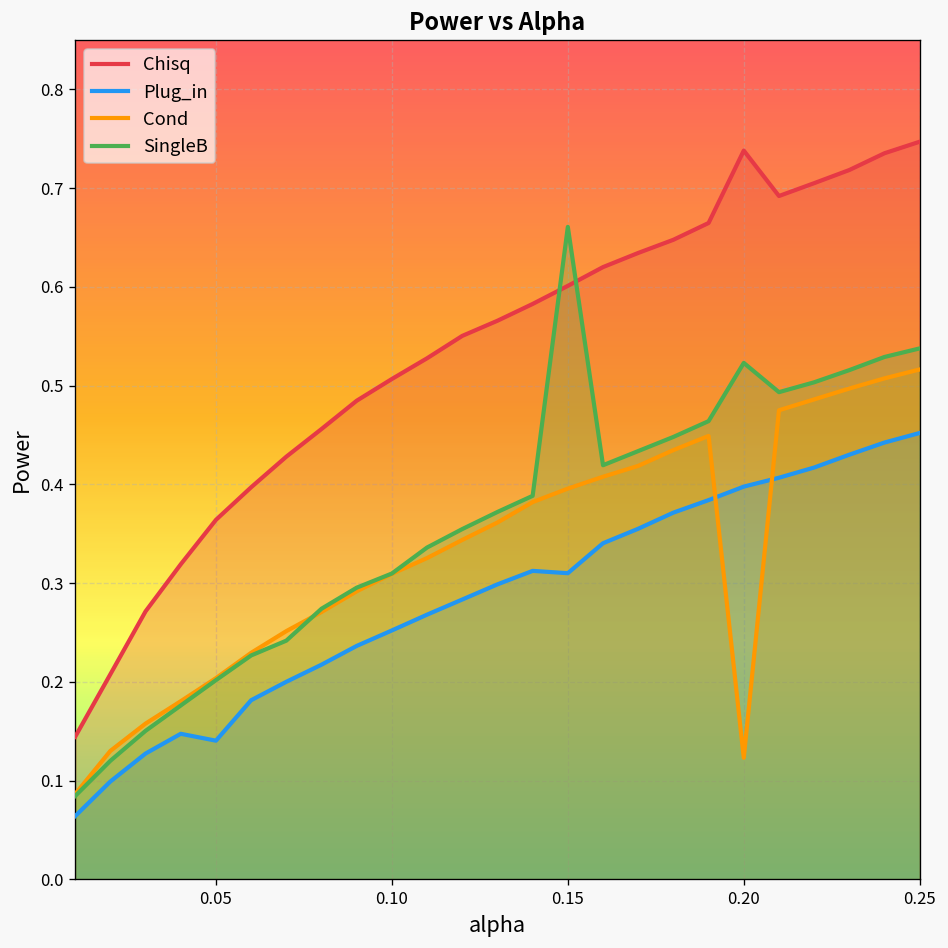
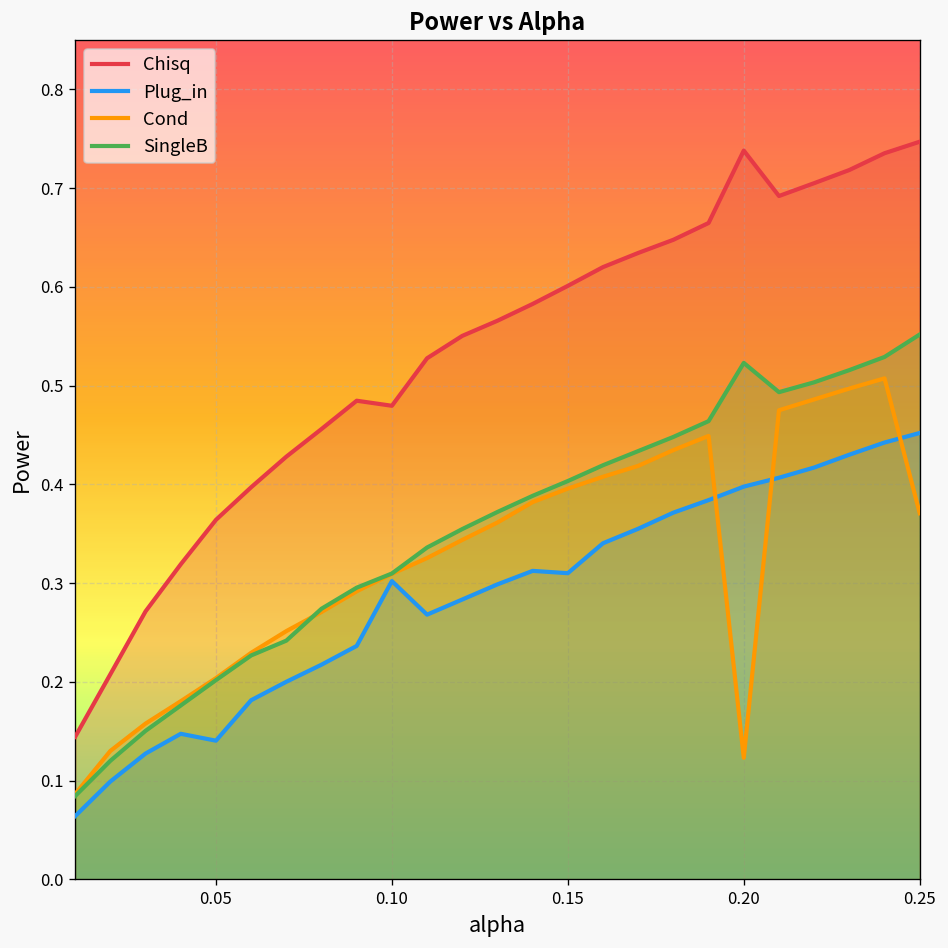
Chisq, 0.10: 0.51 -> 0.48
Plug_in, 0.10: 0.25 -> 0.30
SingleB, 0.15: 0.66 -> 0.40
Cond, 0.25: 0.52 -> 0.37
SingleB, 0.25: 0.54 -> 0.55
